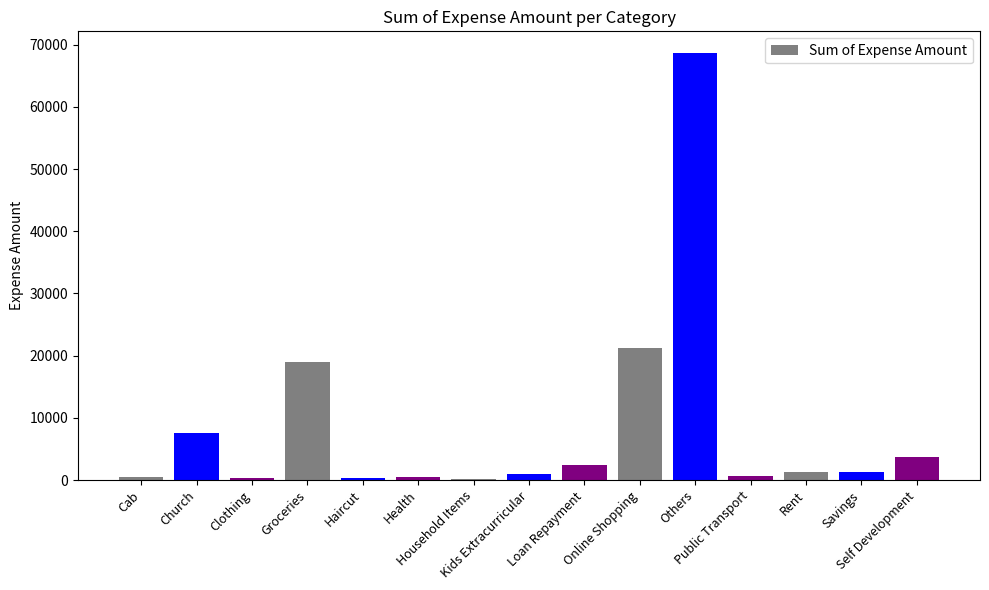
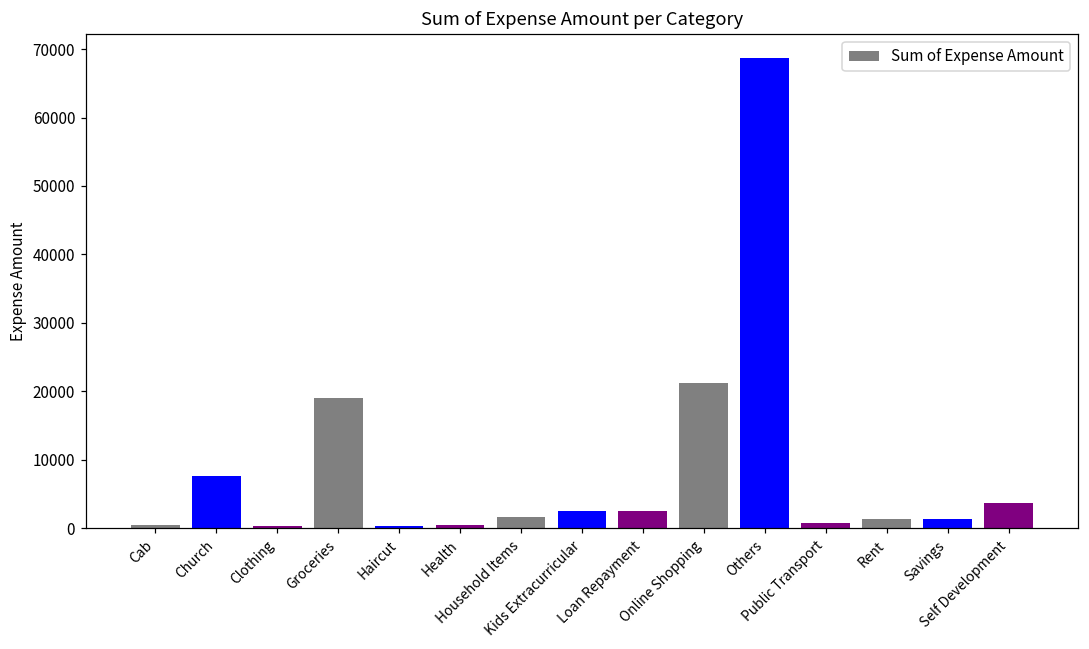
Household Items: 0 -> 2000
Kids Extracurricular: 1000 -> 2000
